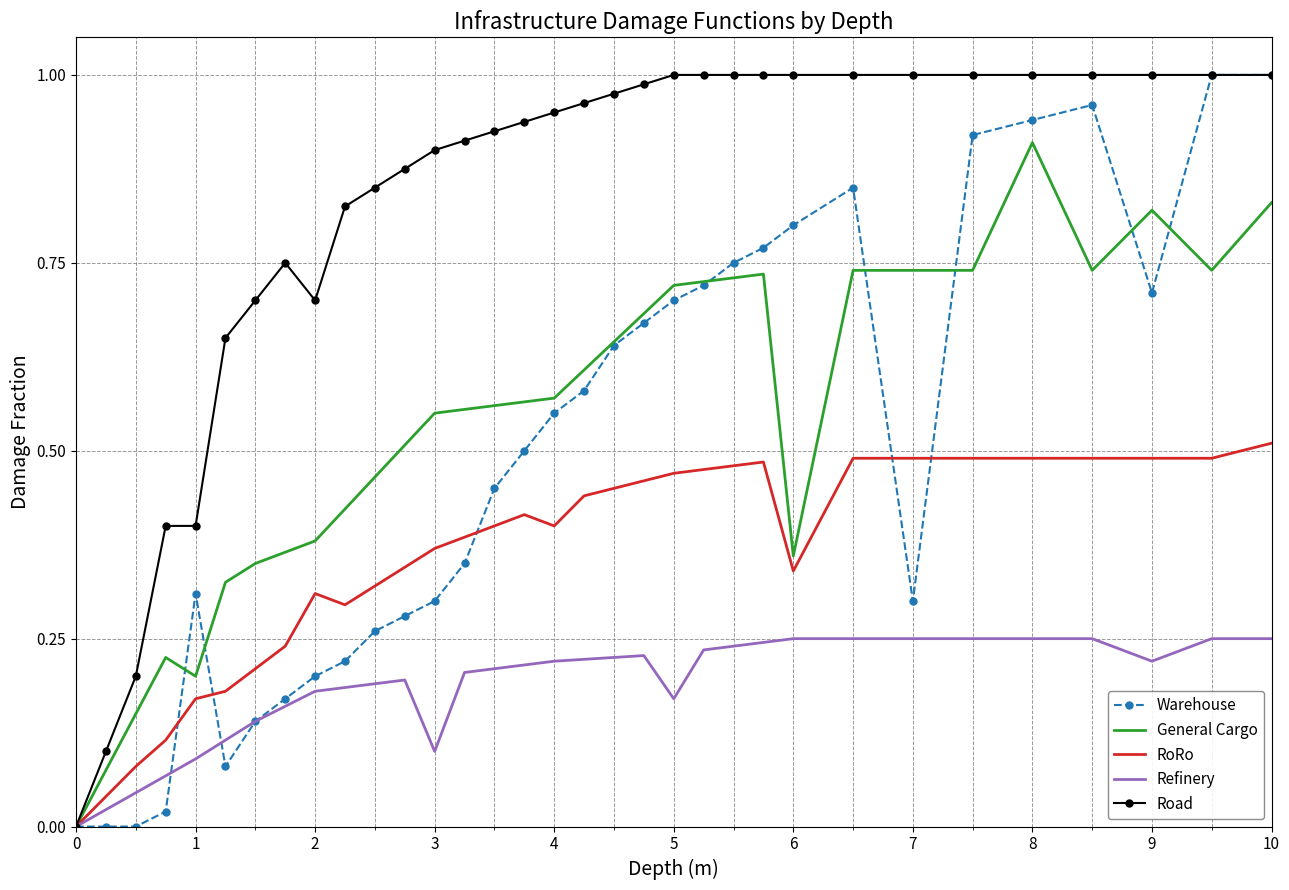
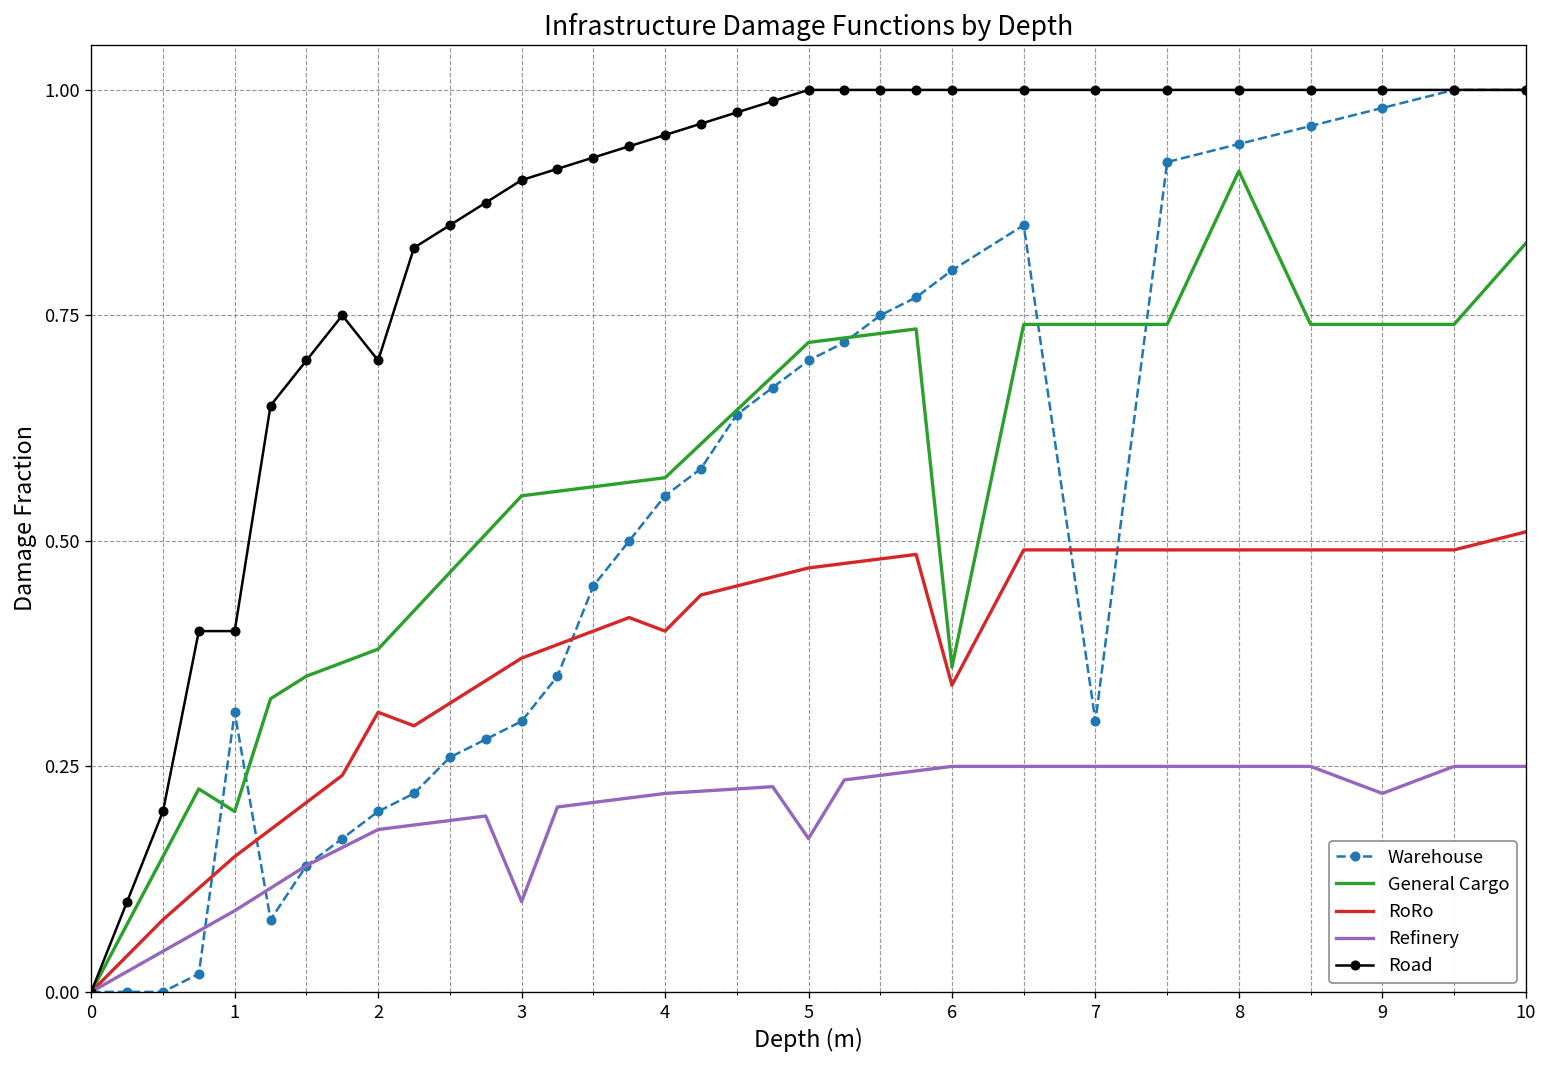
RoRo, 1: 0.17 -> 0.15
Warehouse, 9: 0.71 -> 0.98
General Cargo, 9: 0.82 -> 0.74
